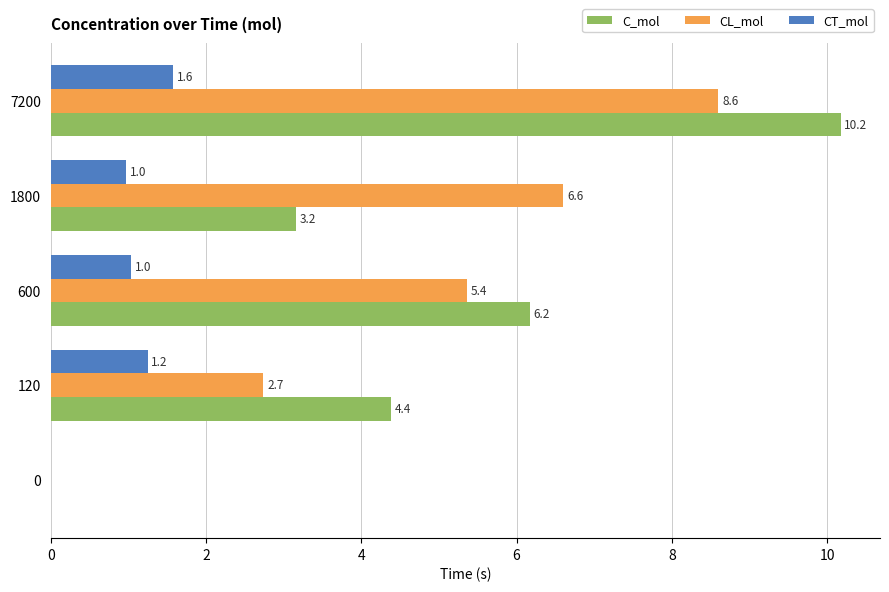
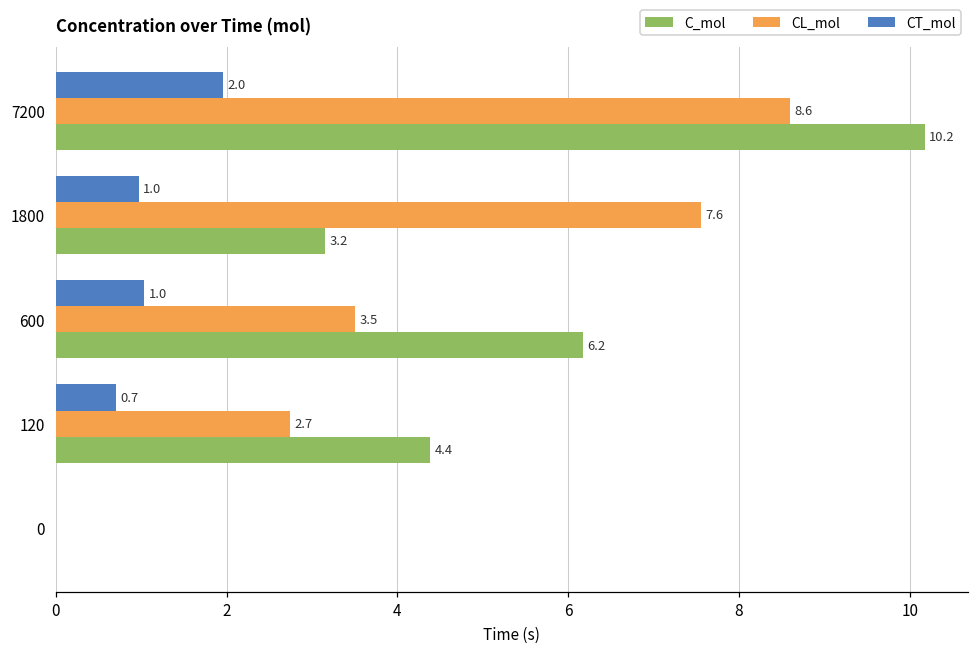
CT_mol, 7200: 1.6 -> 2.0
CL_mol, 1800: 6.6 -> 7.6
CL_mol, 600: 5.4 -> 3.5
CT_mol, 120: 1.2 -> 0.7
